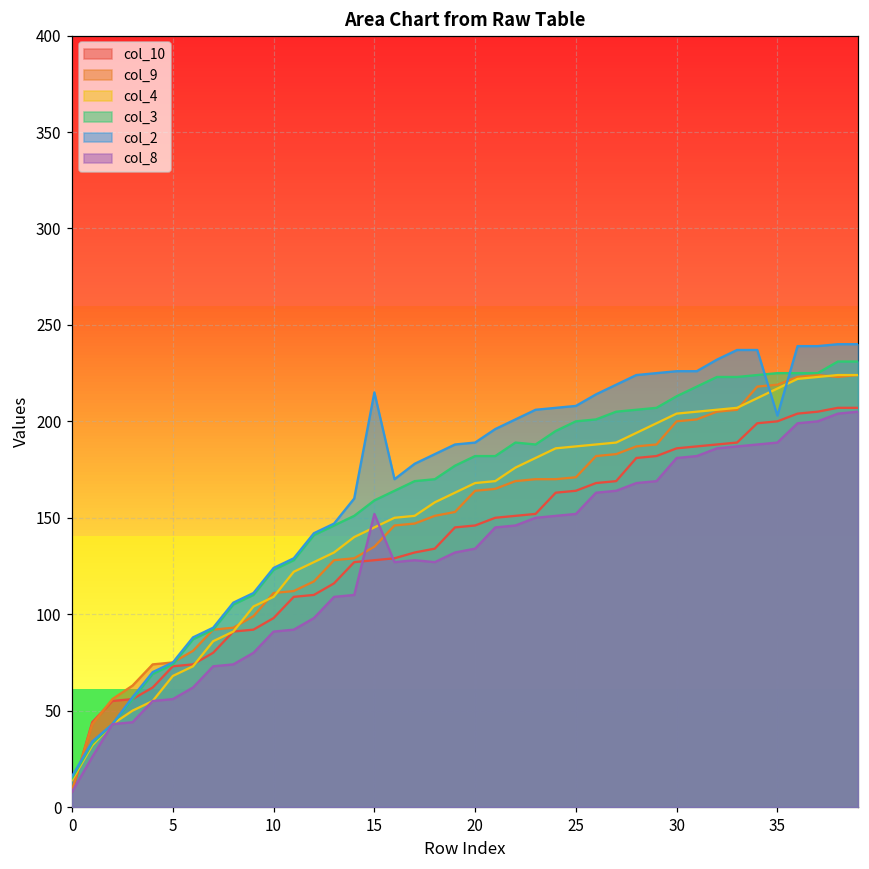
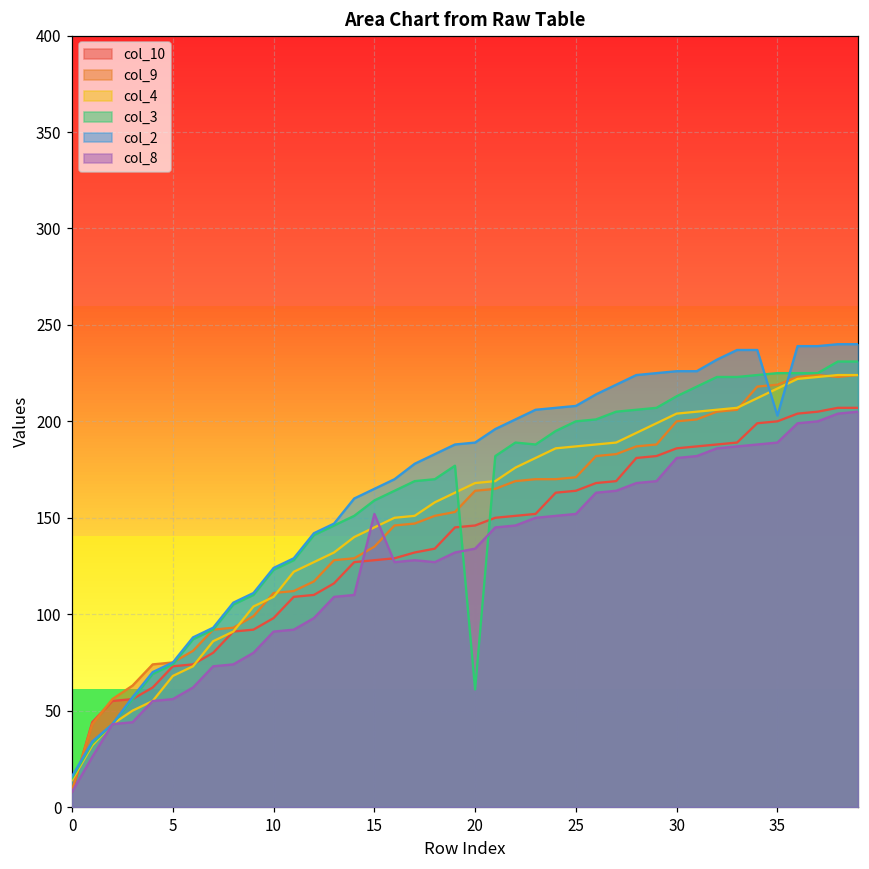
col_2, 15: 215 -> 165
col_3, 20: 182 -> 61
